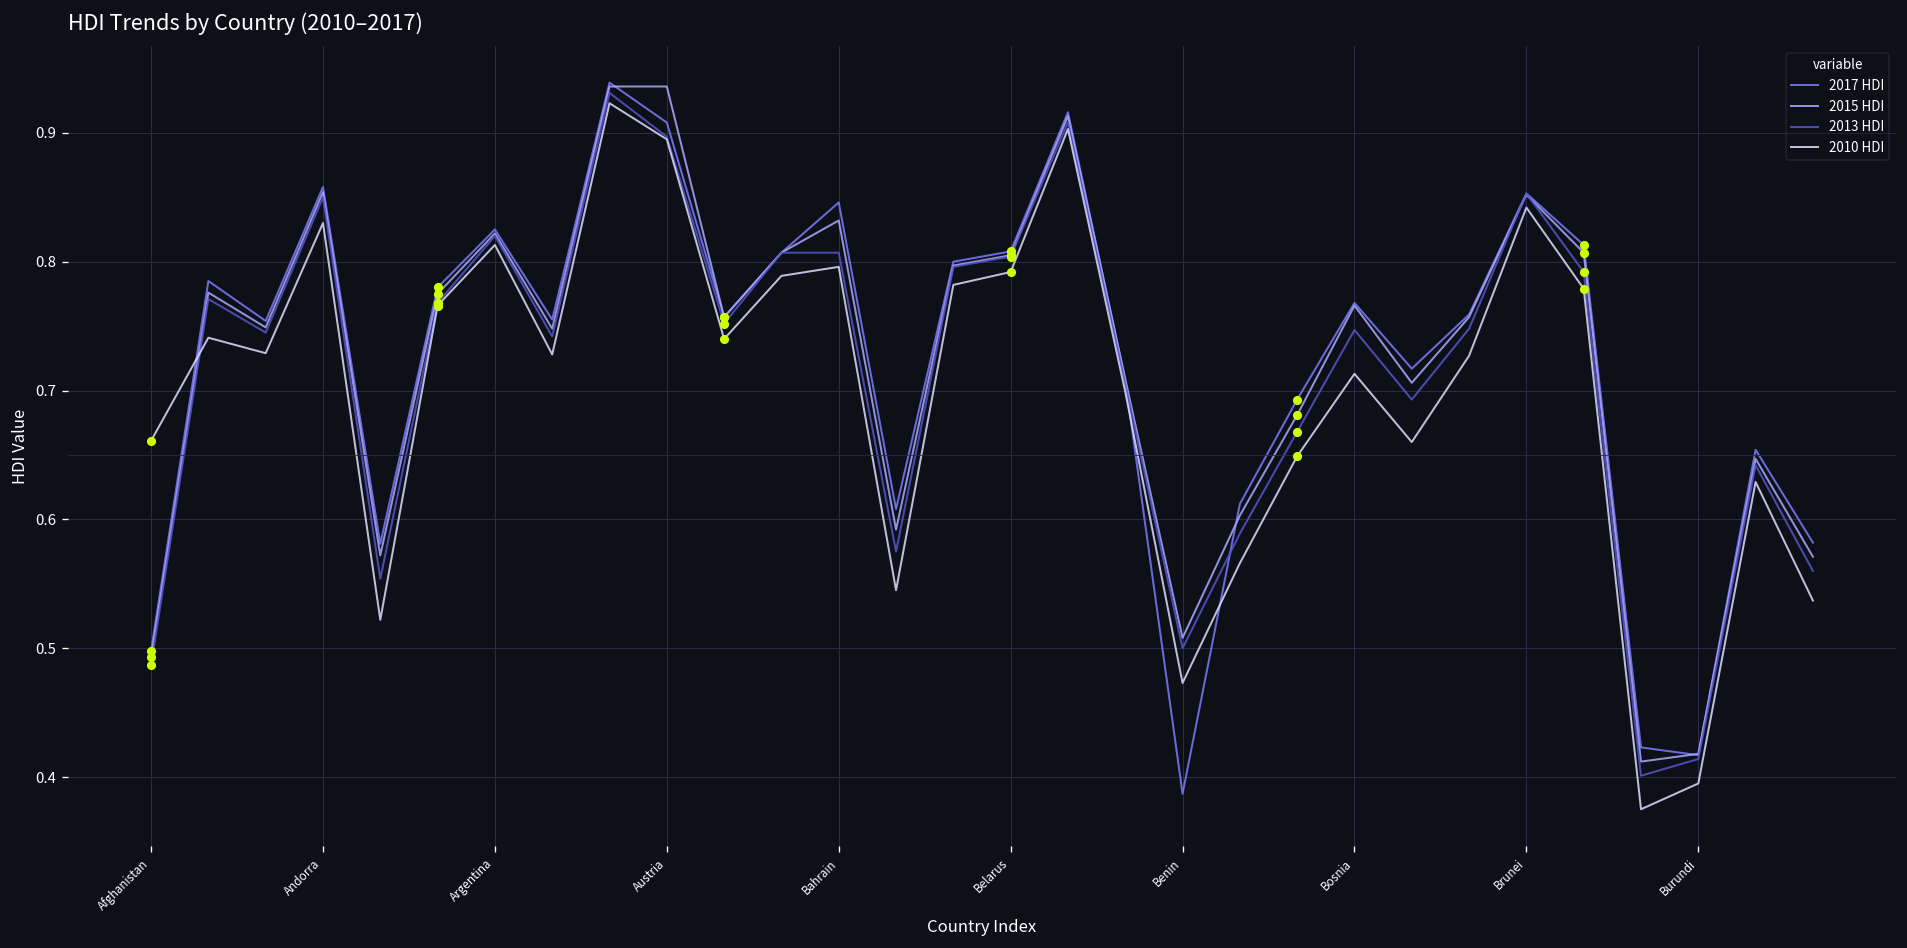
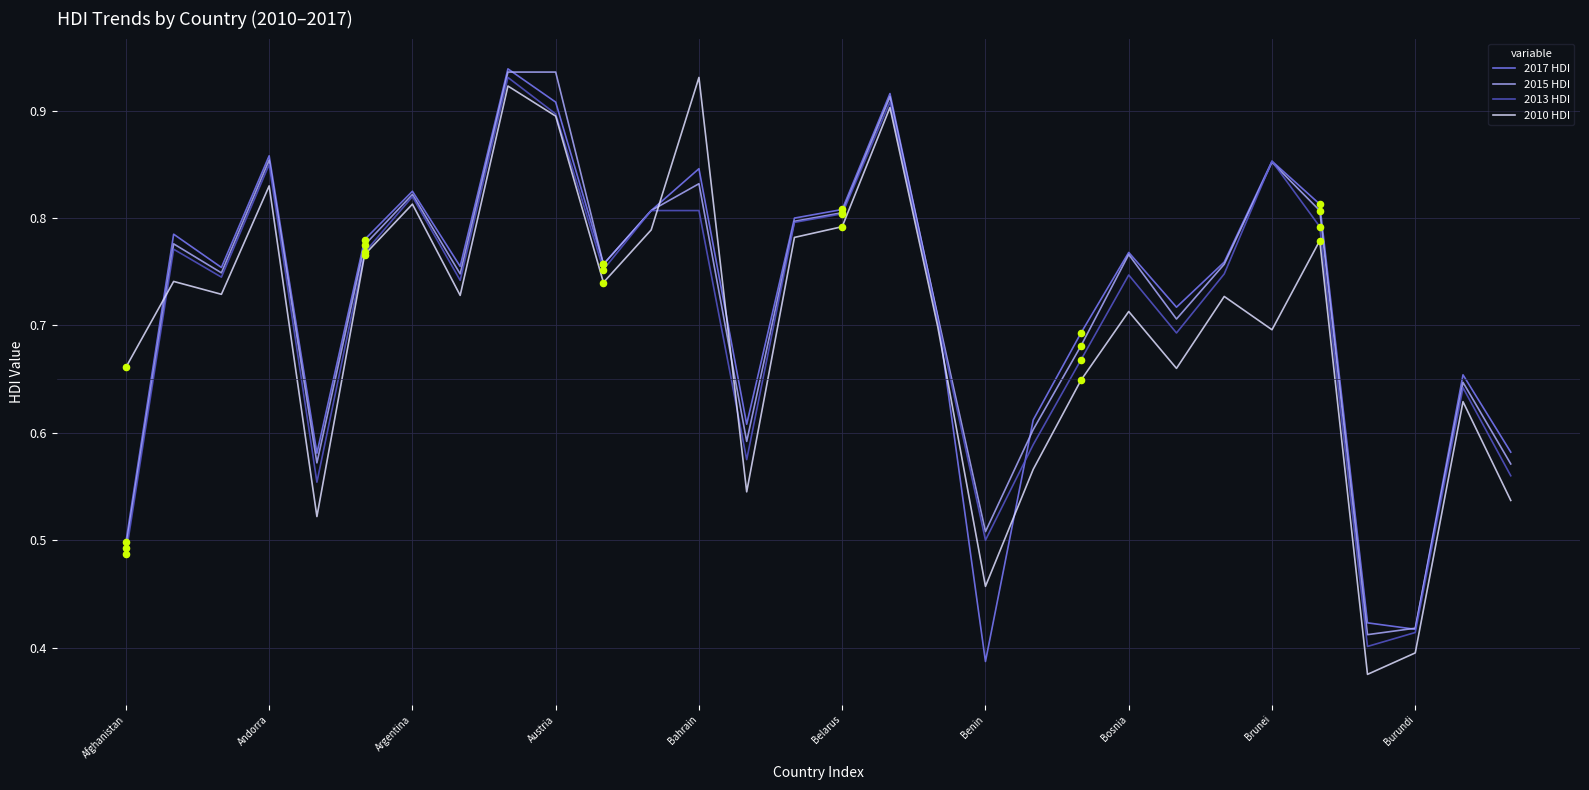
2010 HDI, Bahrain: 0.796 -> 0.931
2010 HDI, Benin: 0.473 -> 0.457
2010 HDI, Brunei: 0.842 -> 0.696
